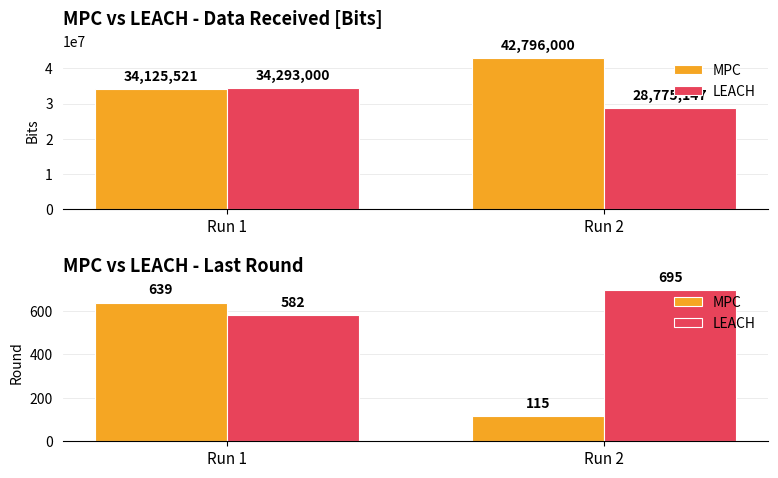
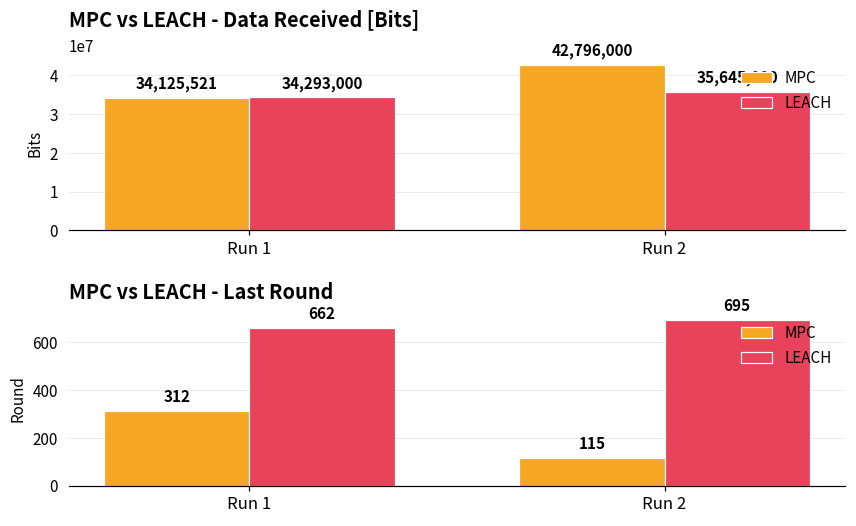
MPC vs LEACH - Data Received [Bits], LEACH, Run 2: 28,775,147 -> 35,645,000
MPC vs LEACH - Last Round, MPC, Run 1: 639 -> 312
MPC vs LEACH - Last Round, LEACH, Run 1: 582 -> 662
